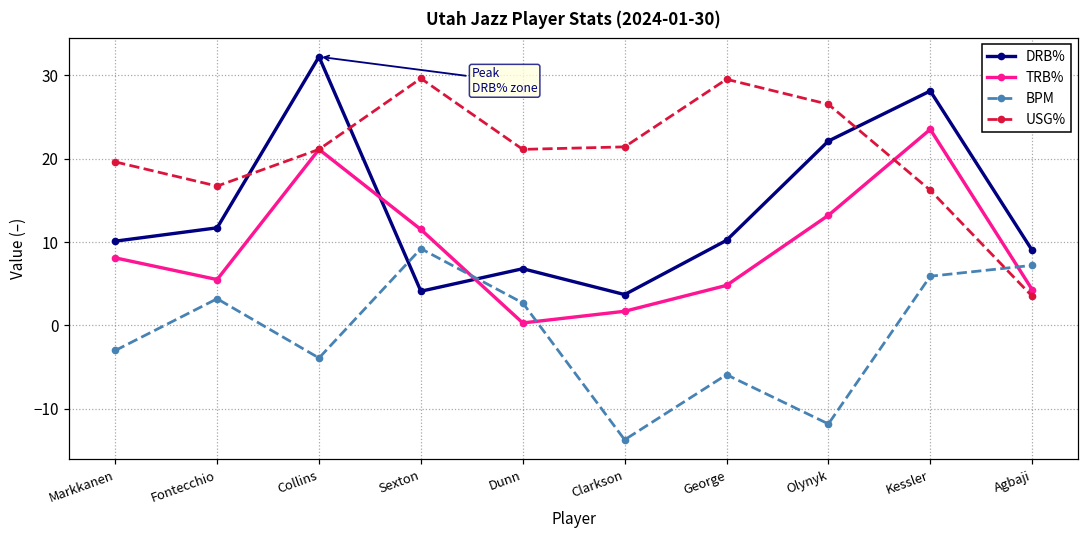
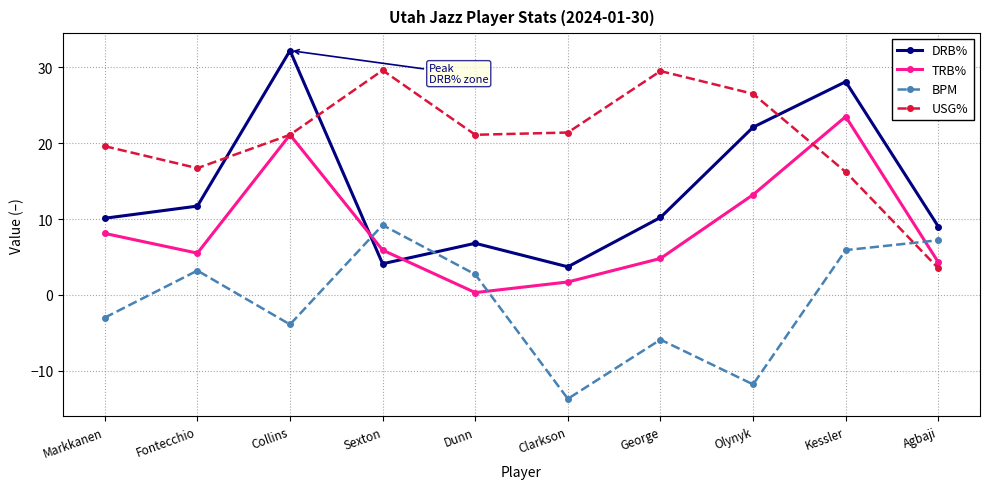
TRB%, Sexton: 12 -> 6
